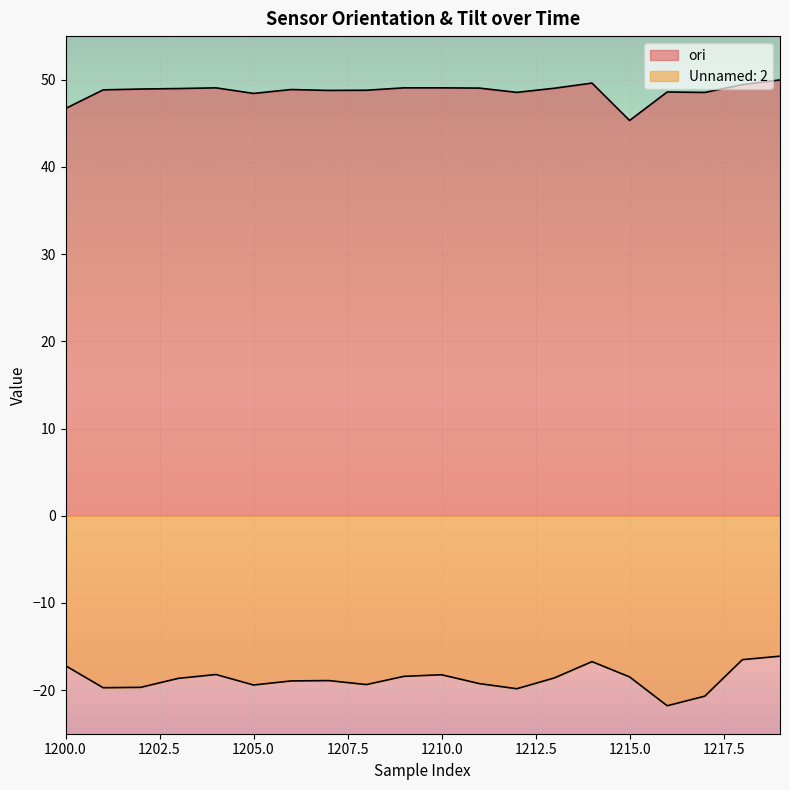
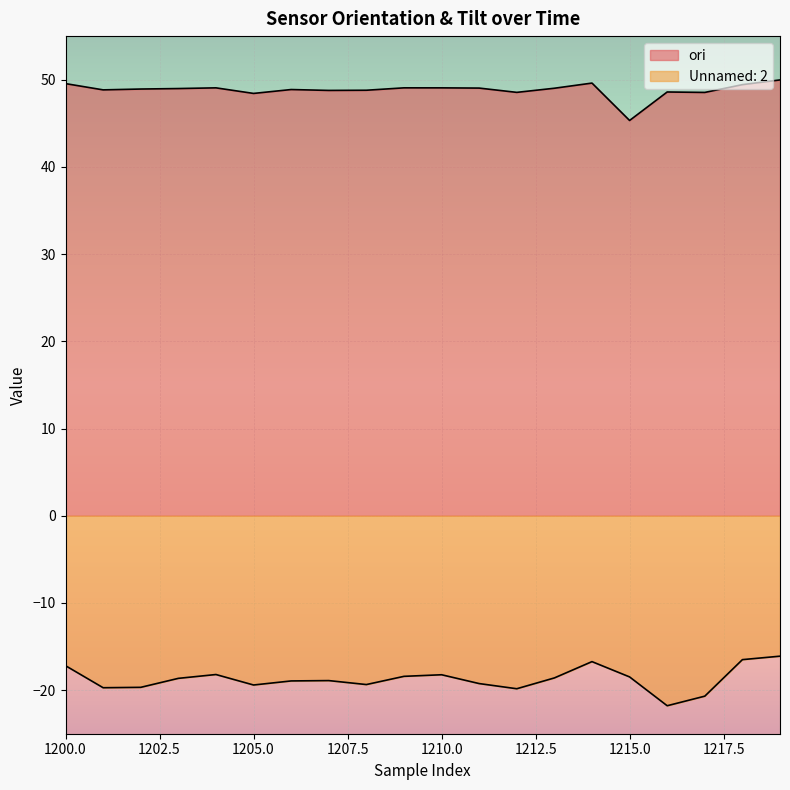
ori, 1200.0: 47 -> 50
